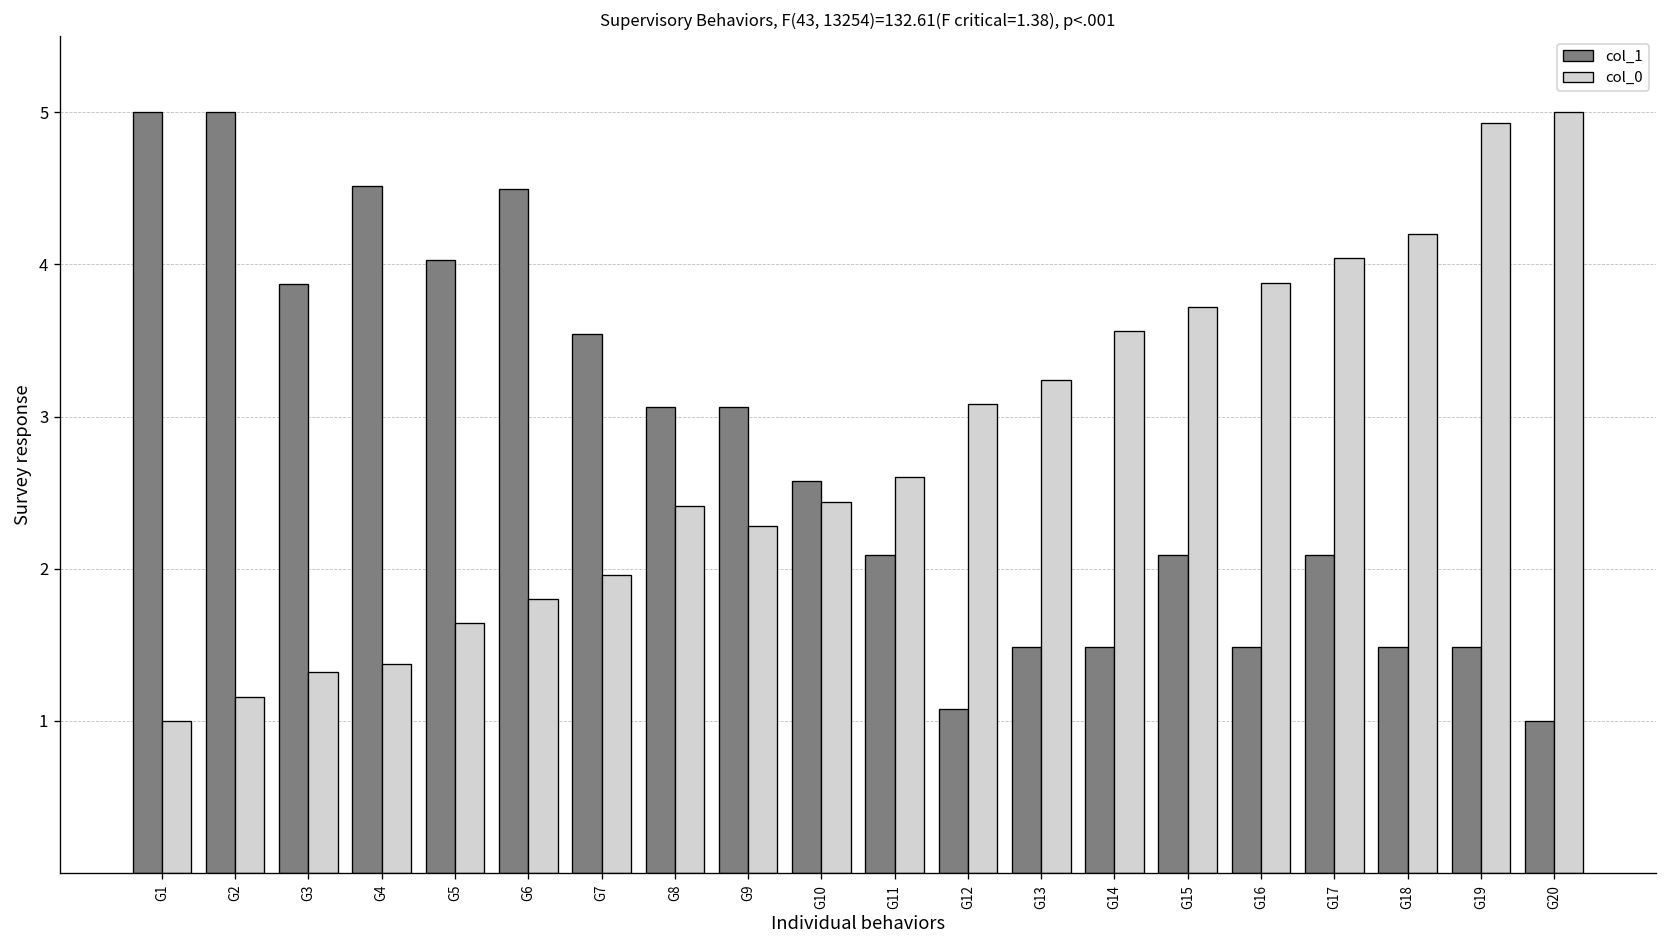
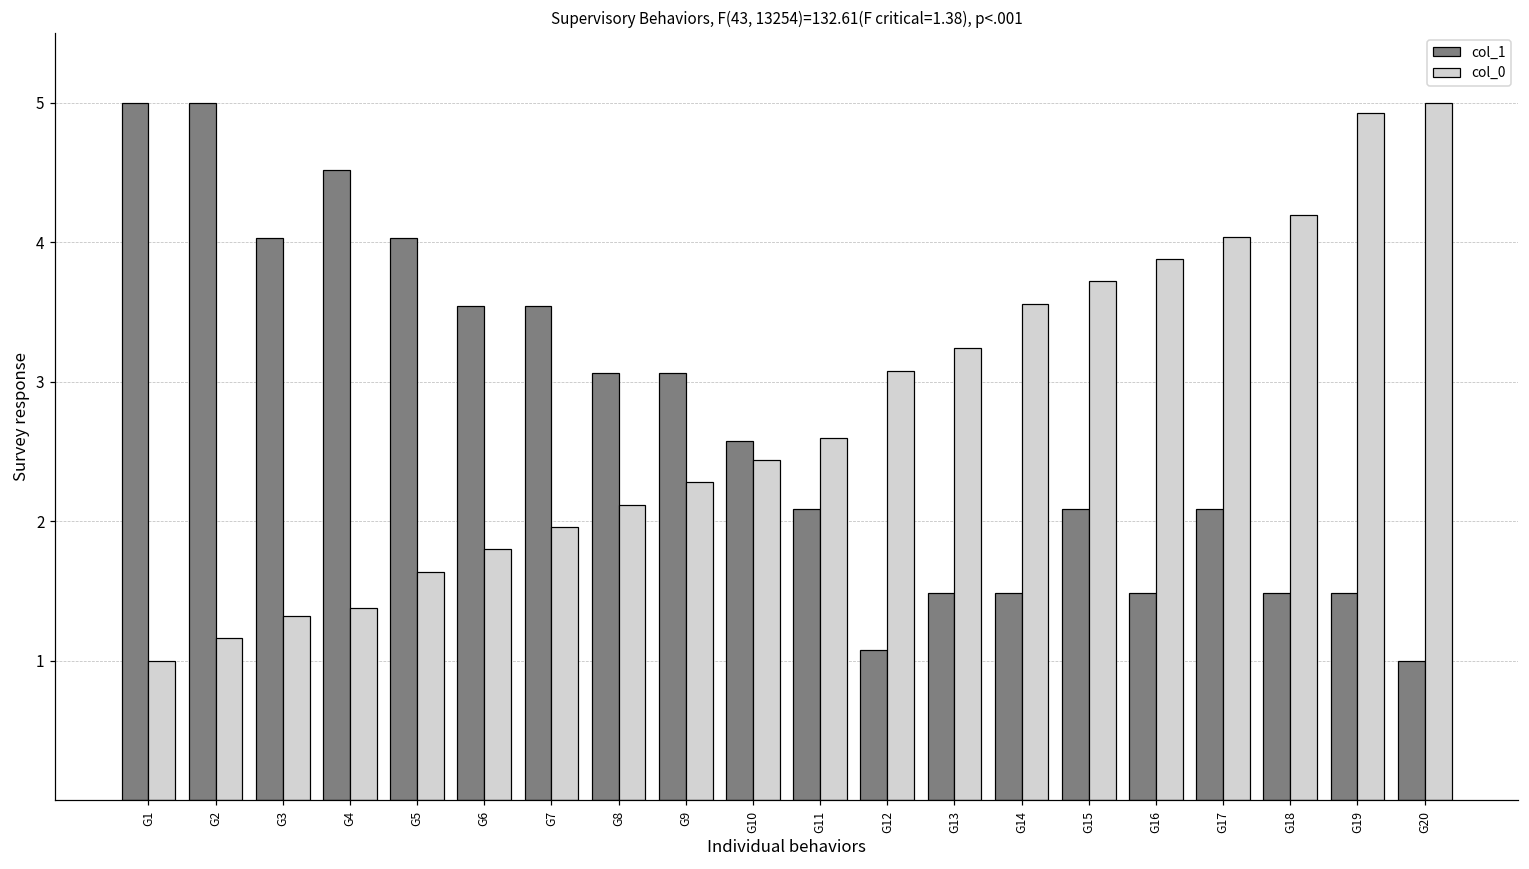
col_1, G3: 3.87 -> 4.03
col_1, G6: 4.49 -> 3.55
col_0, G8: 2.41 -> 2.12
